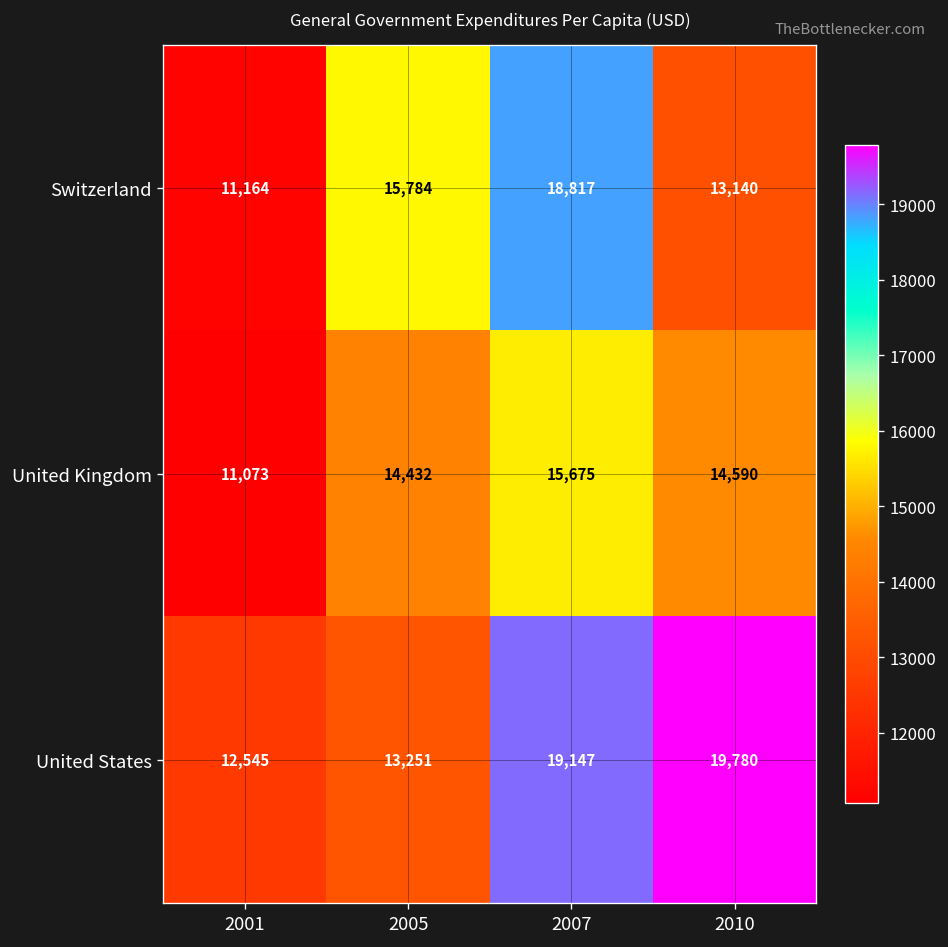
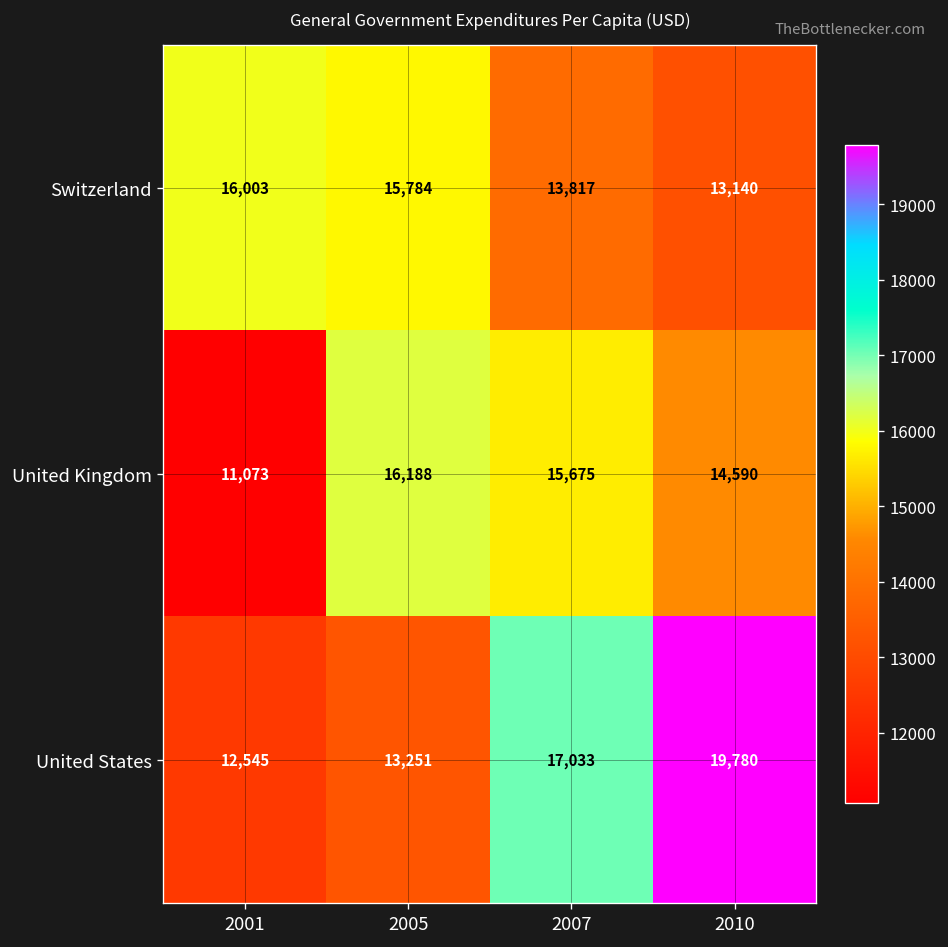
Switzerland, 2001: 11,164 -> 16,003
Switzerland, 2007: 18,817 -> 13,817
United Kingdom, 2005: 14,432 -> 16,188
United States, 2007: 19,147 -> 17,033
